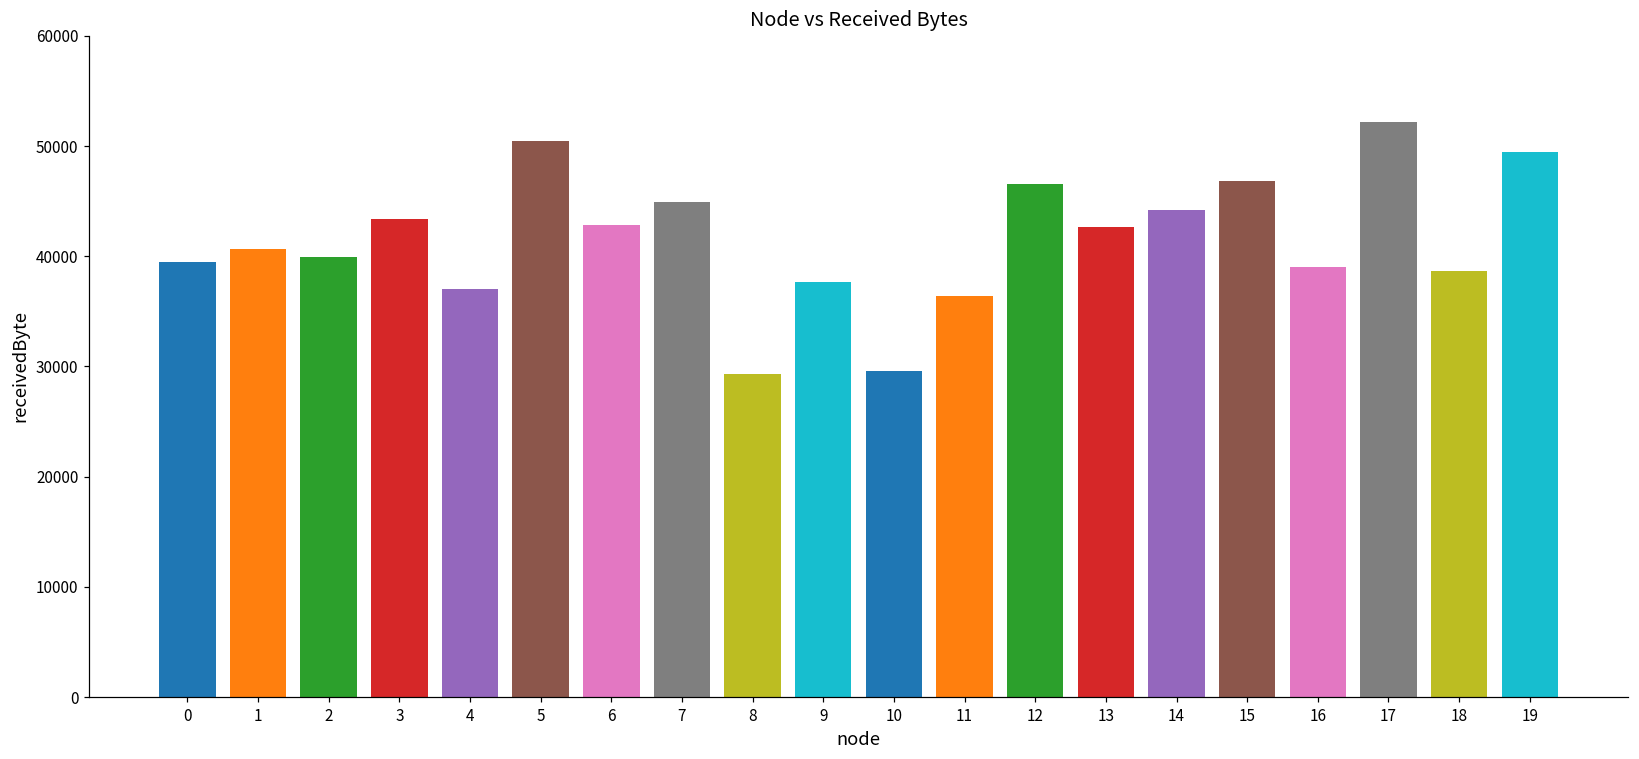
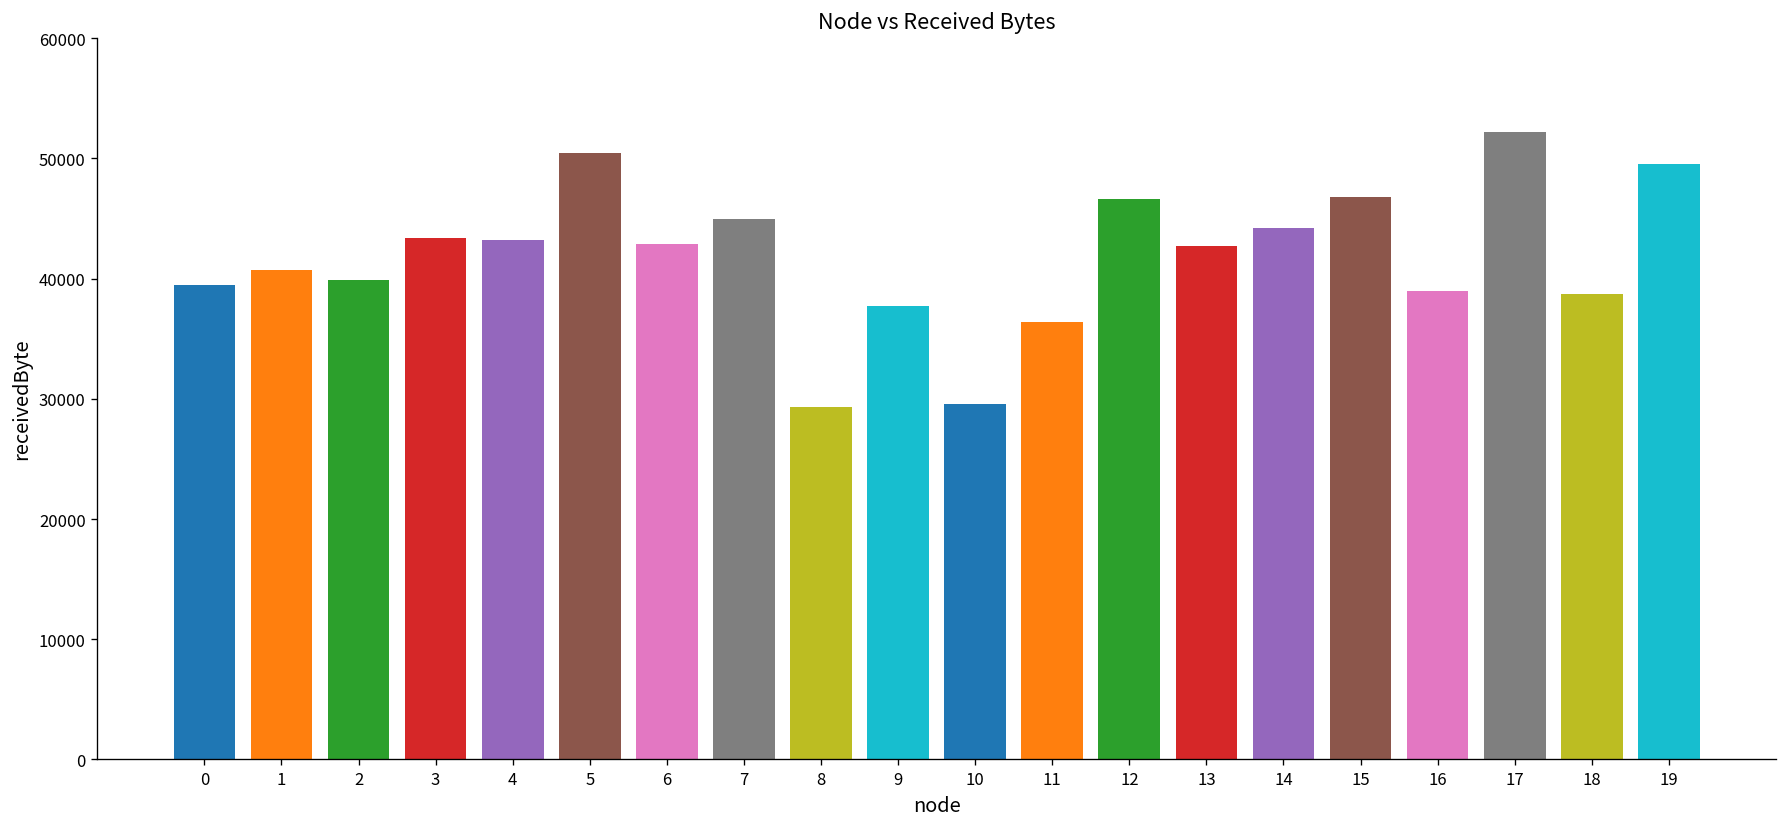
4: 37000 -> 43200
